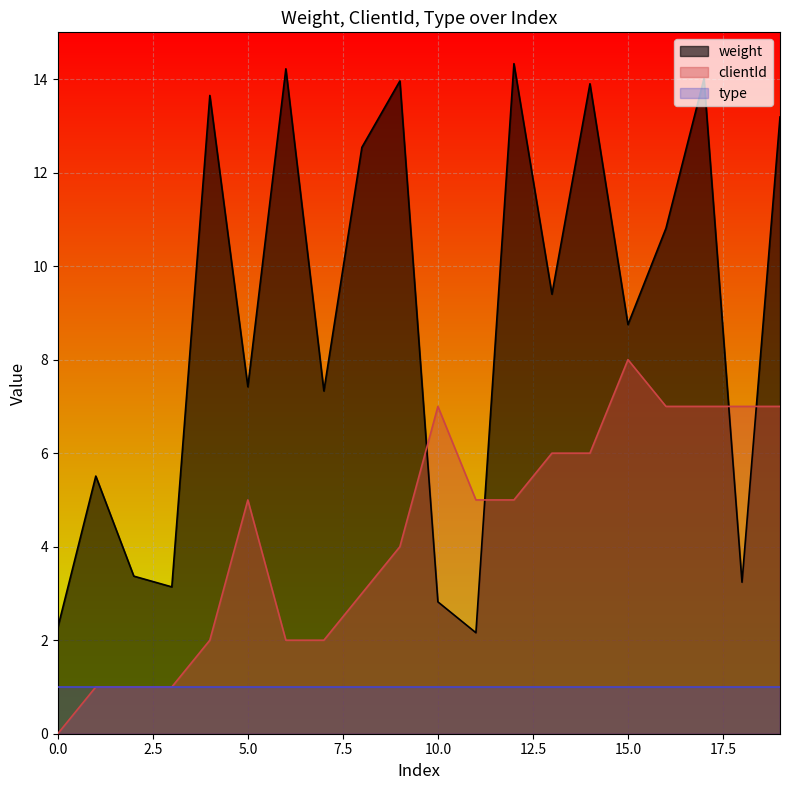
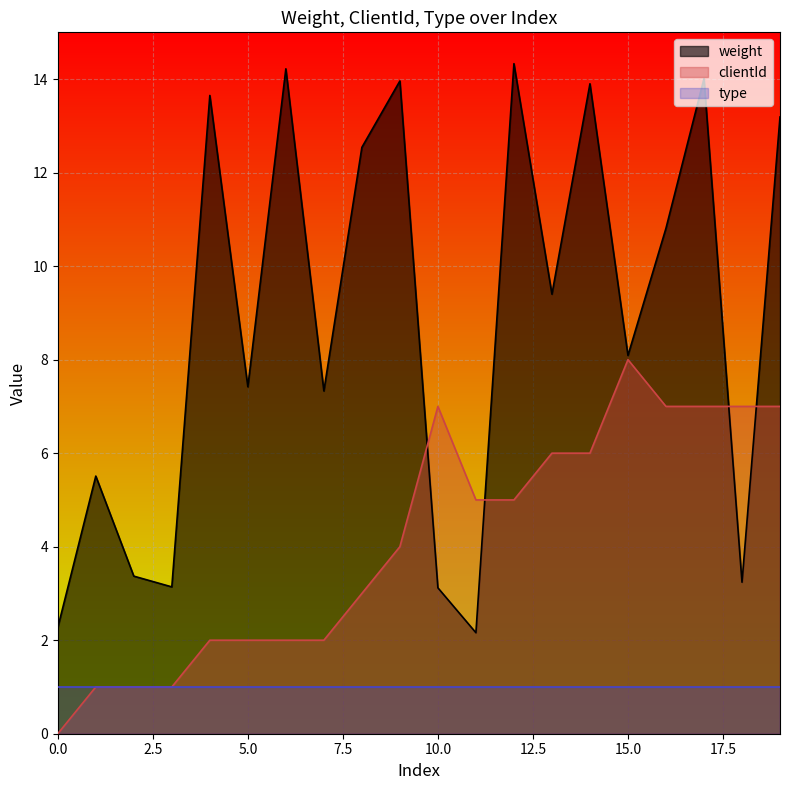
clientId, 5.0: 5 -> 2
weight, 10.0: 2.8 -> 3.1
weight, 15.0: 8.8 -> 8.1
